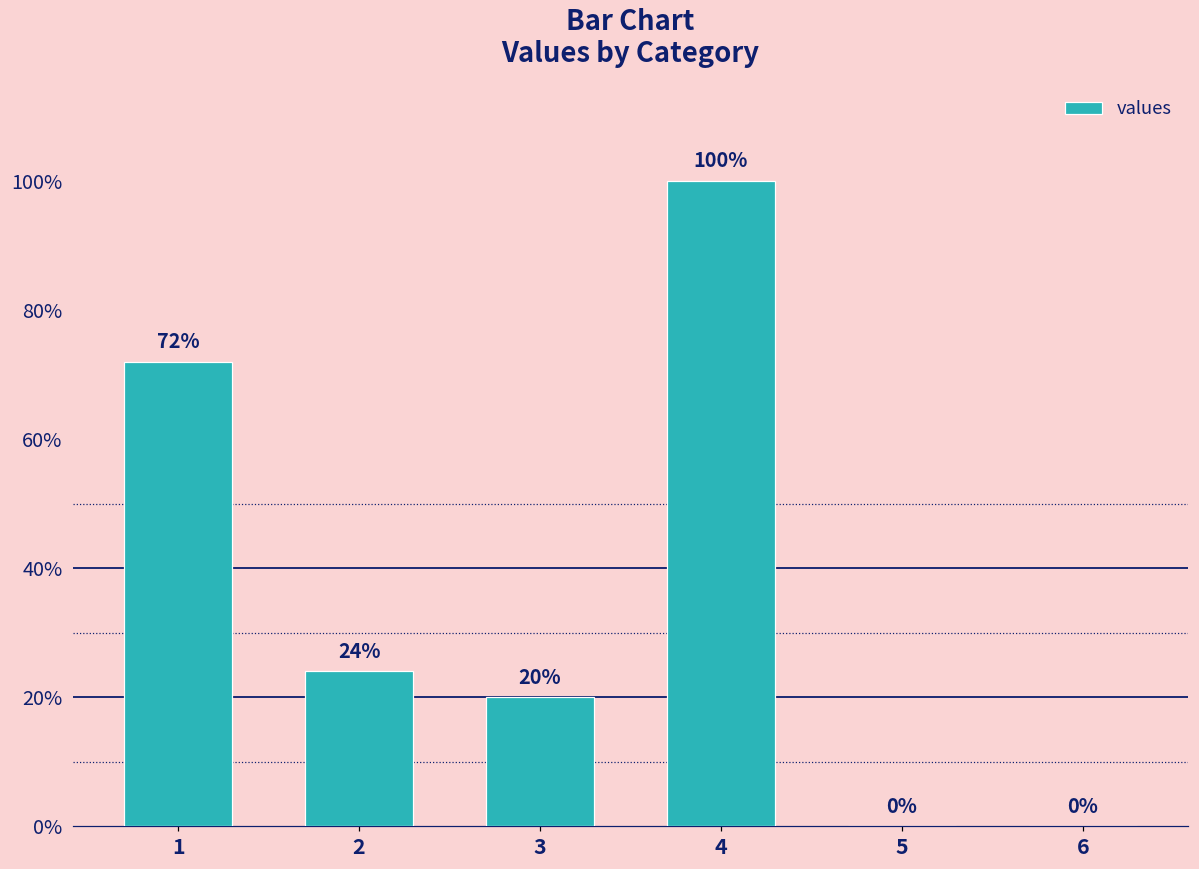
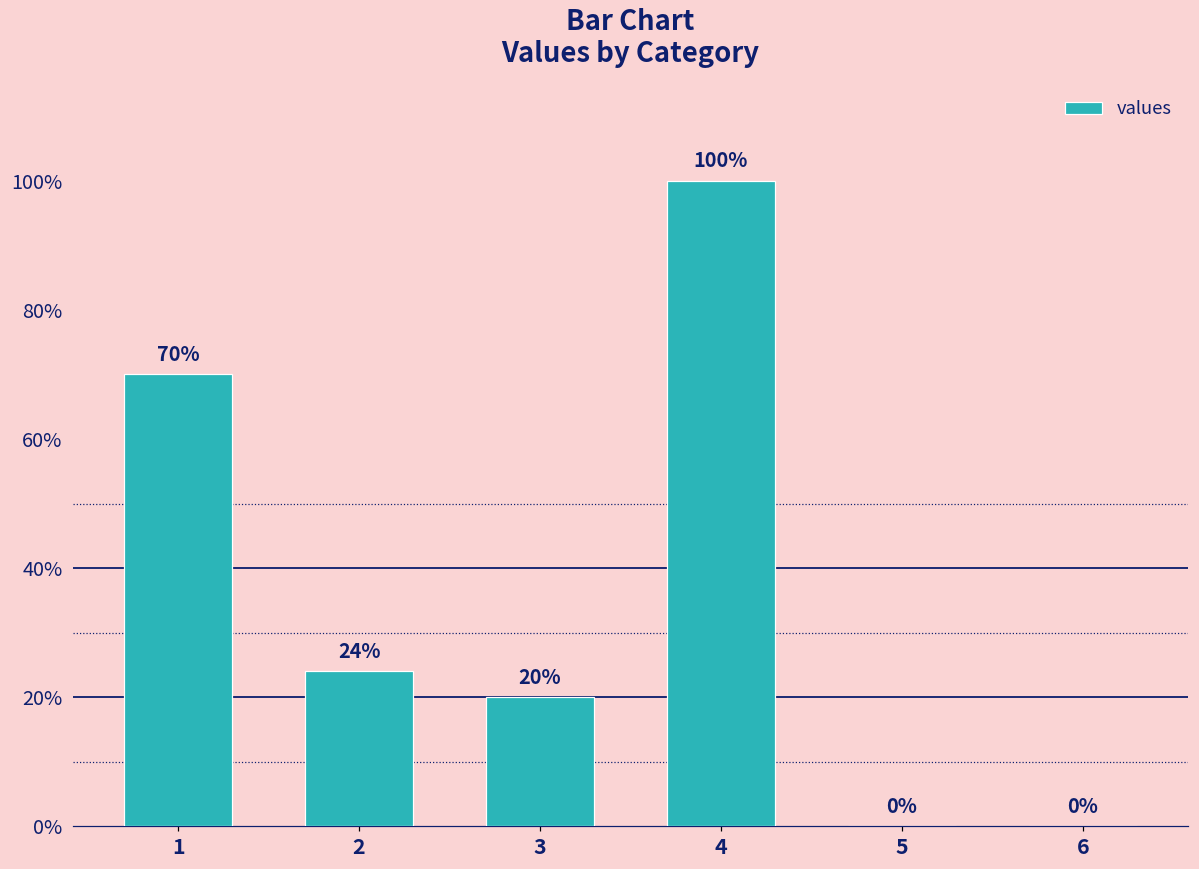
1: 72% -> 70%
